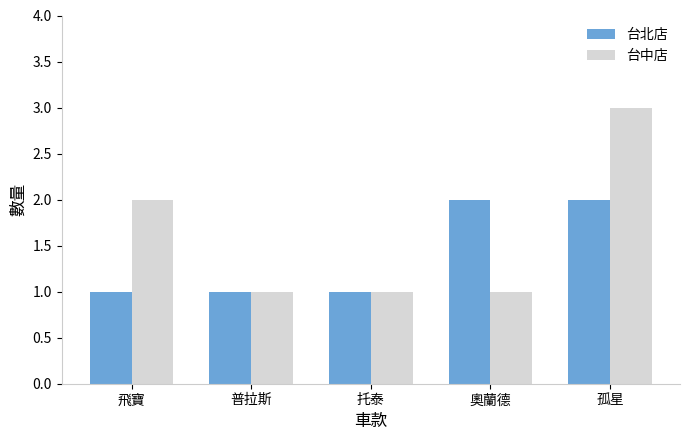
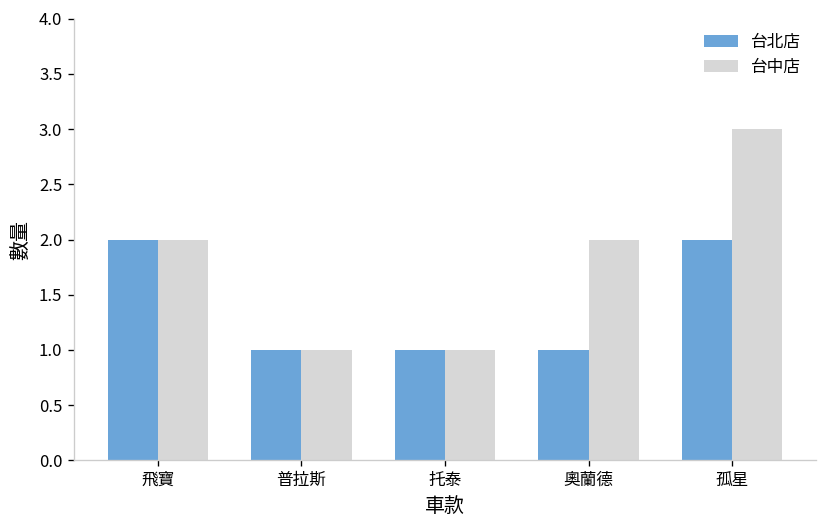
台北店, 飛寶: 1 -> 2
台北店, 奧蘭德: 2 -> 1
台中店, 奧蘭德: 1 -> 2
